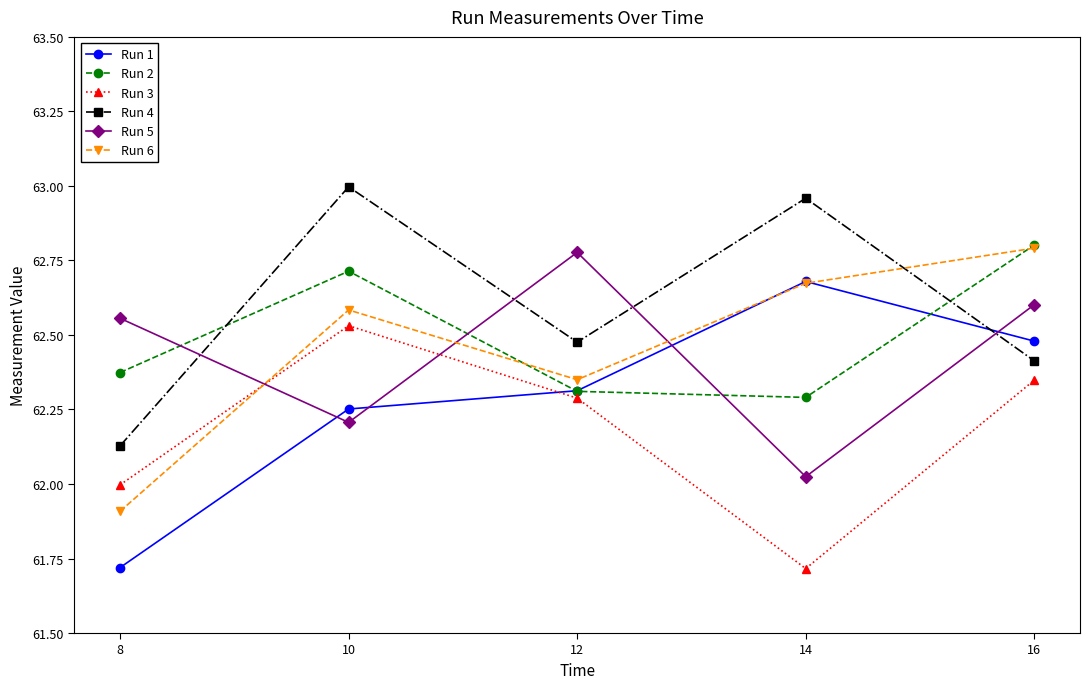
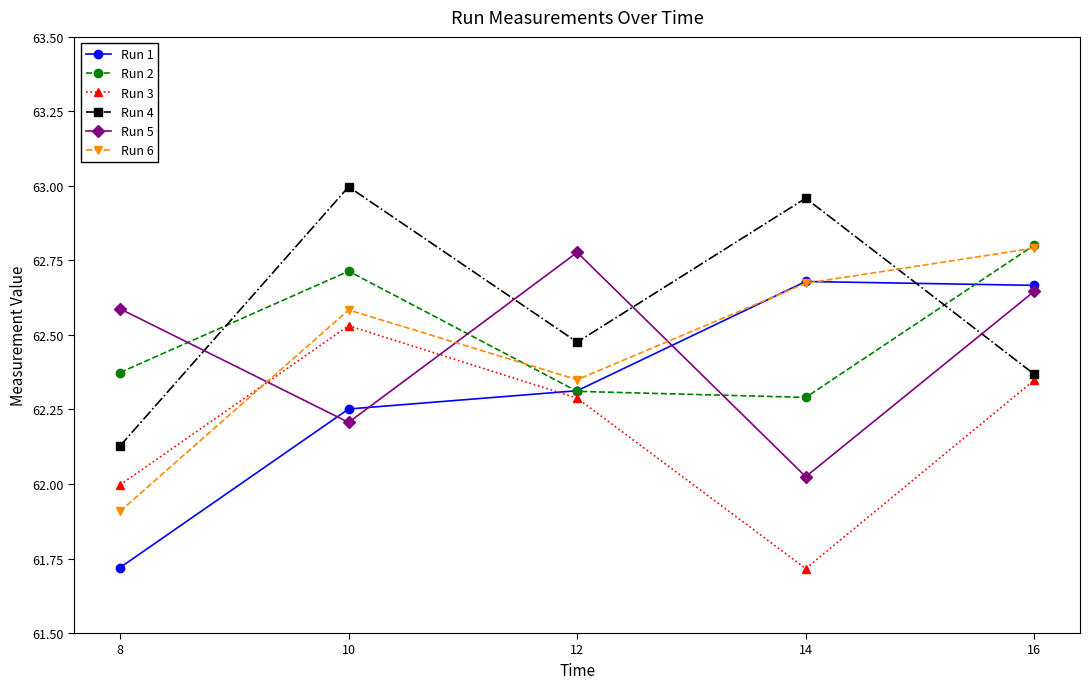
Run 5, 8: 62.56 -> 62.59
Run 1, 16: 62.48 -> 62.67
Run 4, 16: 62.41 -> 62.37
Run 5, 16: 62.60 -> 62.65
